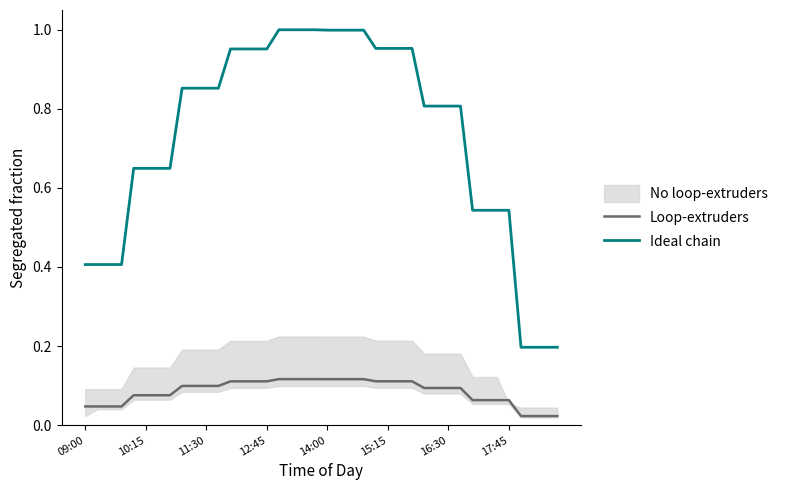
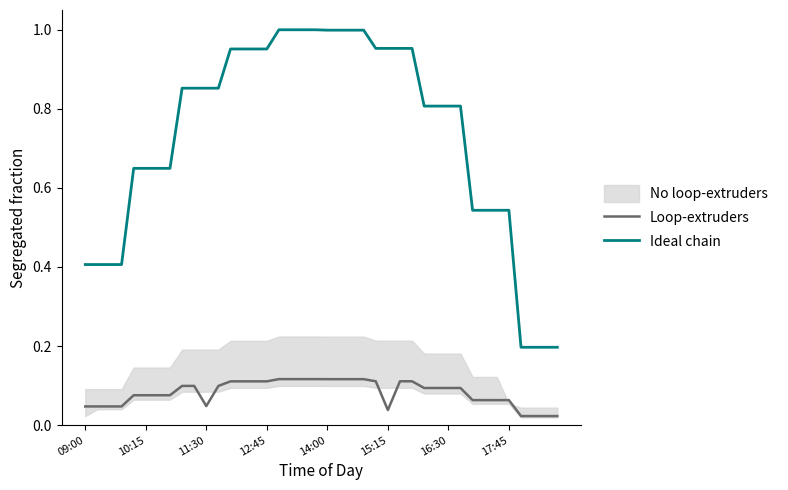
Loop-extruders, 11:30: 0.10 -> 0.05
Loop-extruders, 15:15: 0.11 -> 0.04
